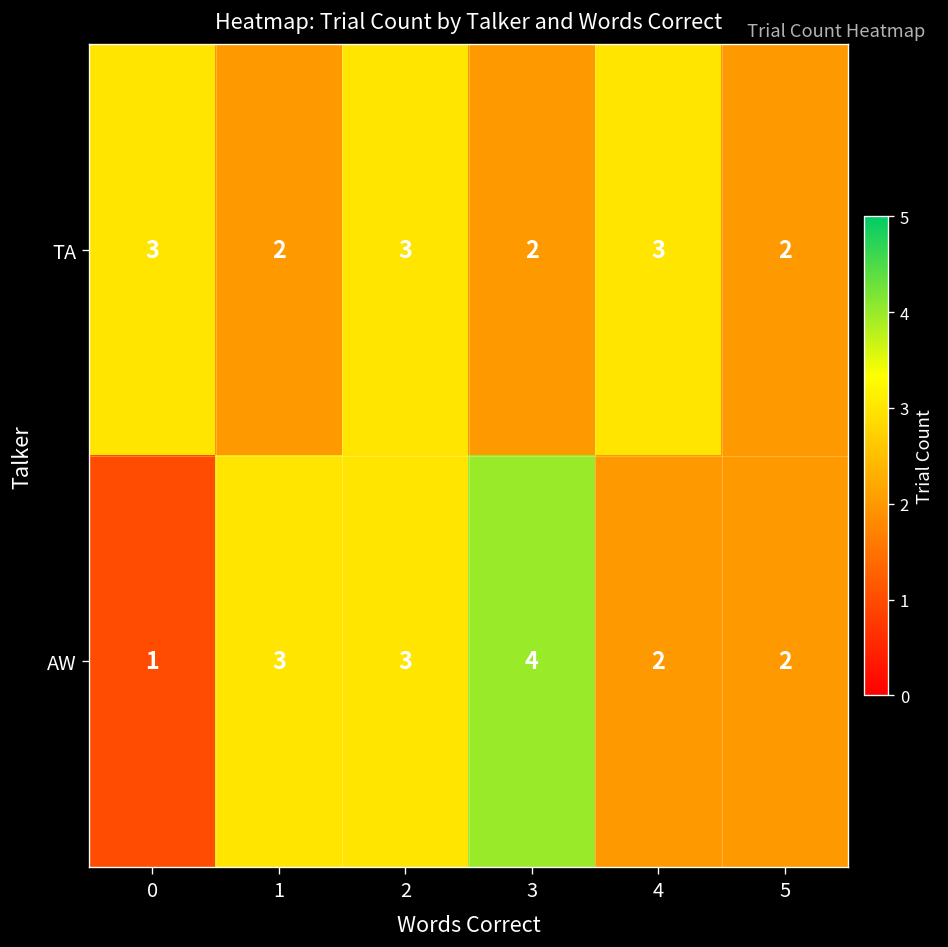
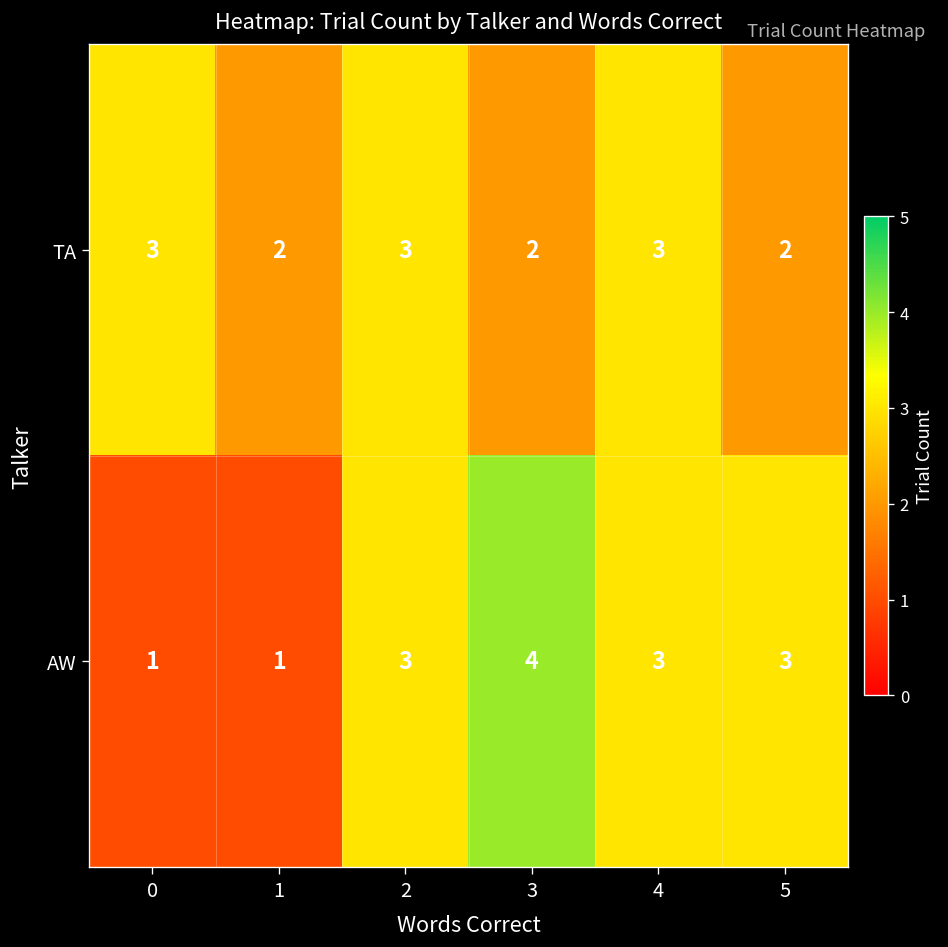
AW, 1: 3 -> 1
AW, 4: 2 -> 3
AW, 5: 2 -> 3
